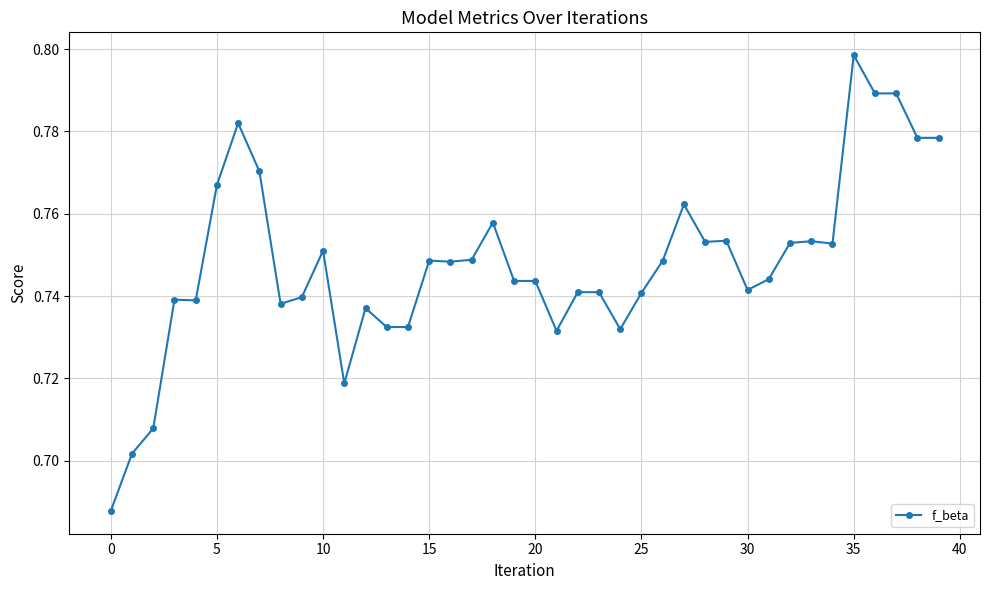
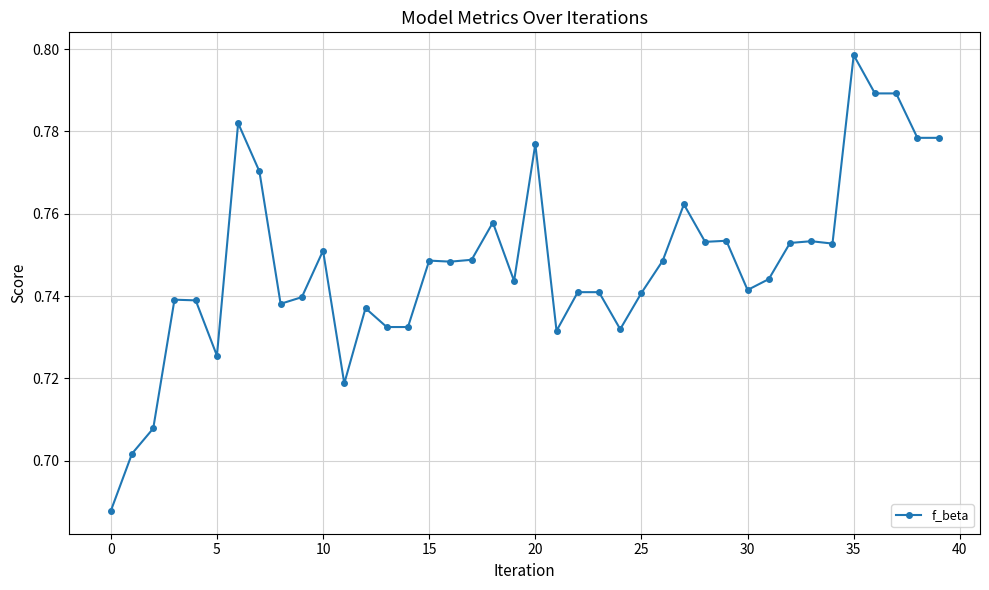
5: 0.767 -> 0.726
20: 0.744 -> 0.777
